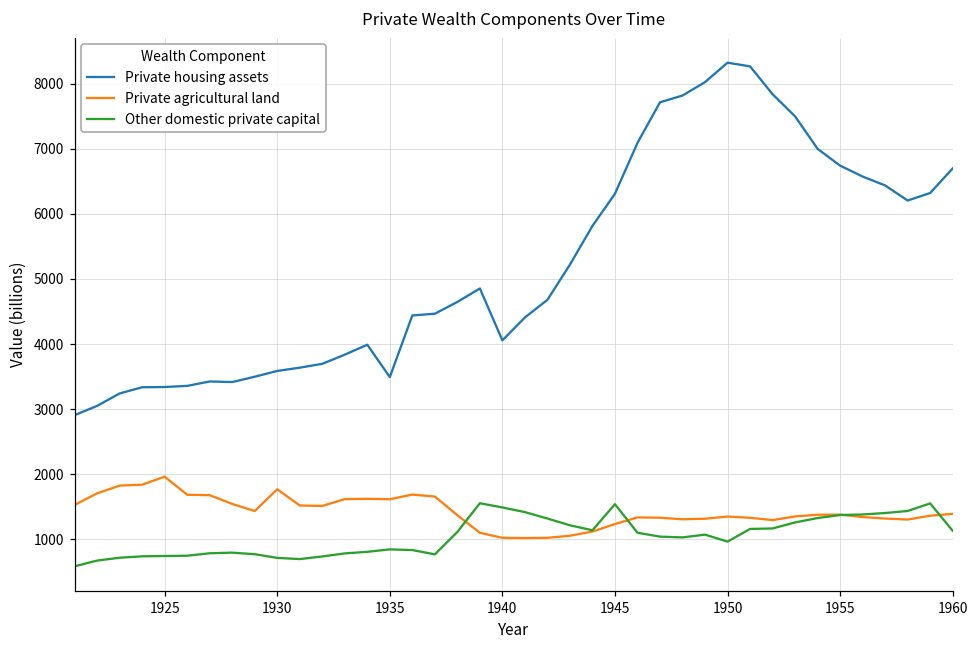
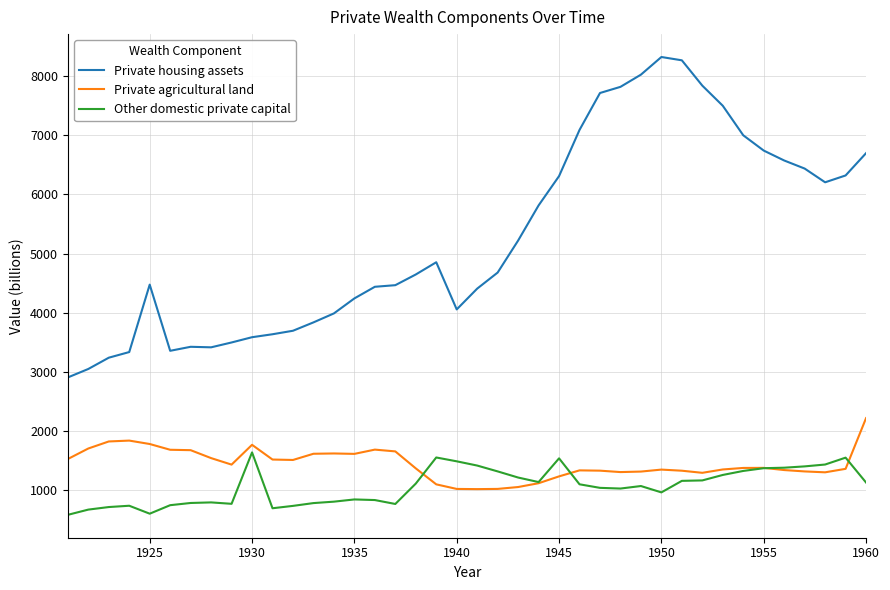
Private housing assets, 1925: 3300 -> 4500
Private agricultural land, 1925: 2000 -> 1800
Other domestic private capital, 1925: 700 -> 600
Other domestic private capital, 1930: 700 -> 1600
Private housing assets, 1935: 3500 -> 4200
Private agricultural land, 1960: 1400 -> 2200
